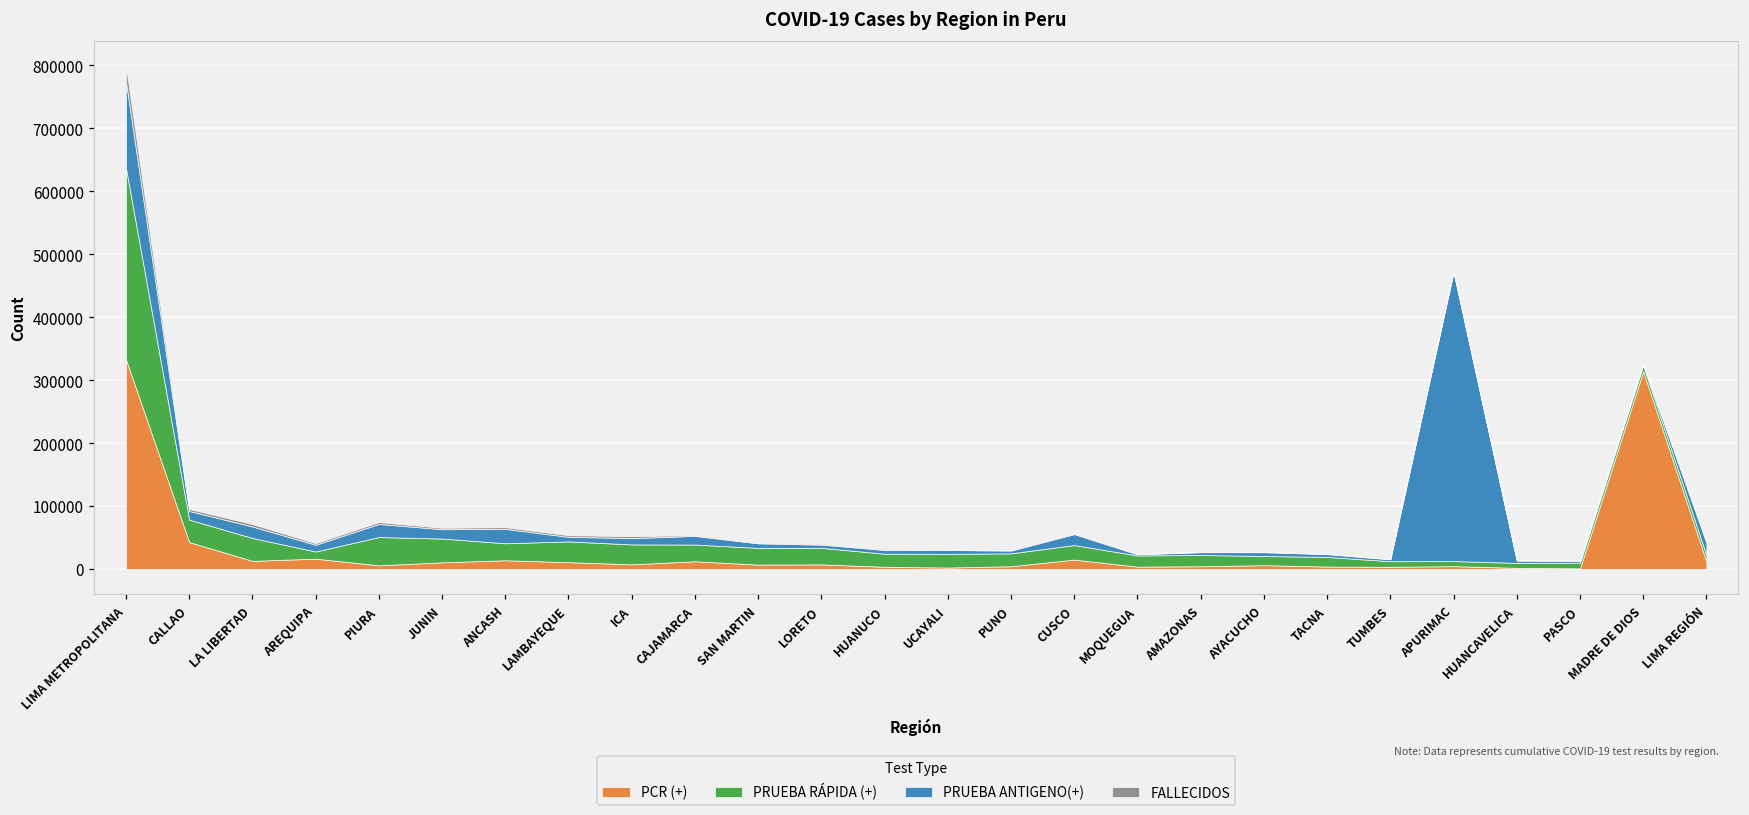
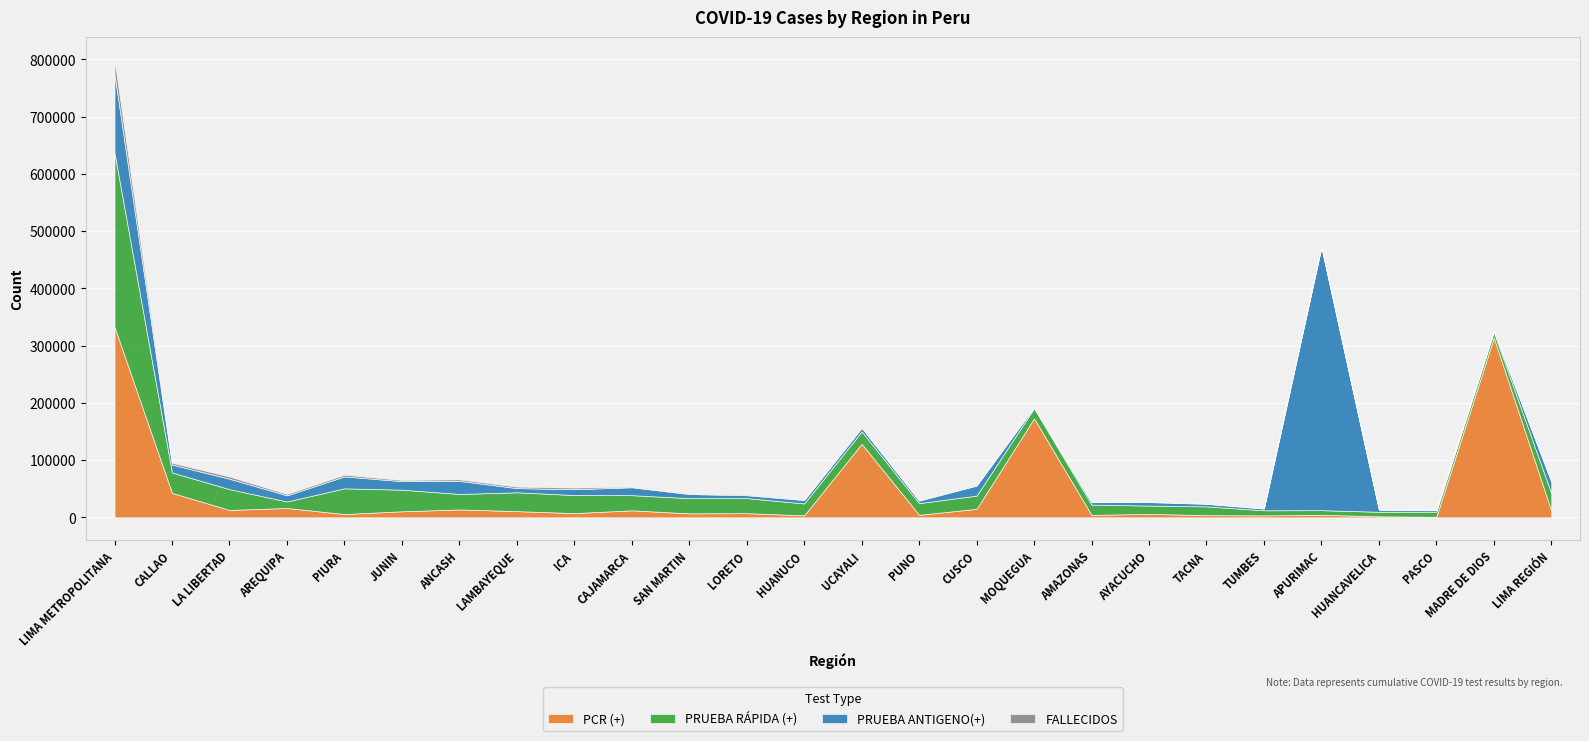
PCR (+), UCAYALI: 0 -> 130000
PCR (+), MOQUEGUA: 0 -> 170000
PRUEBA RÁPIDA (+), LIMA REGIÓN: 10000 -> 30000
